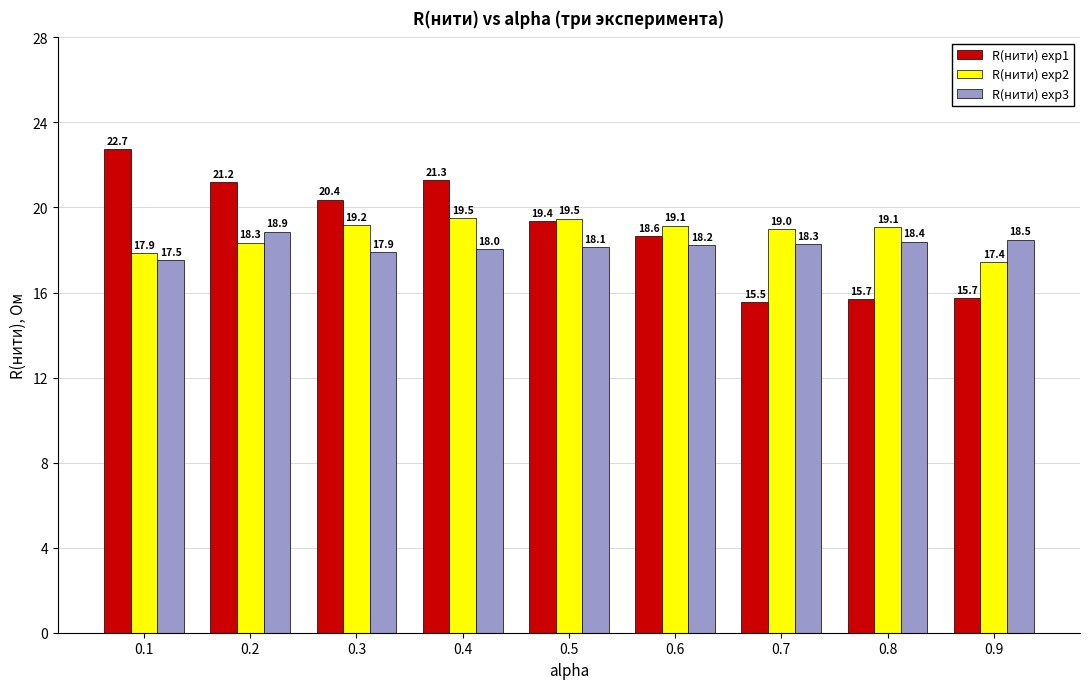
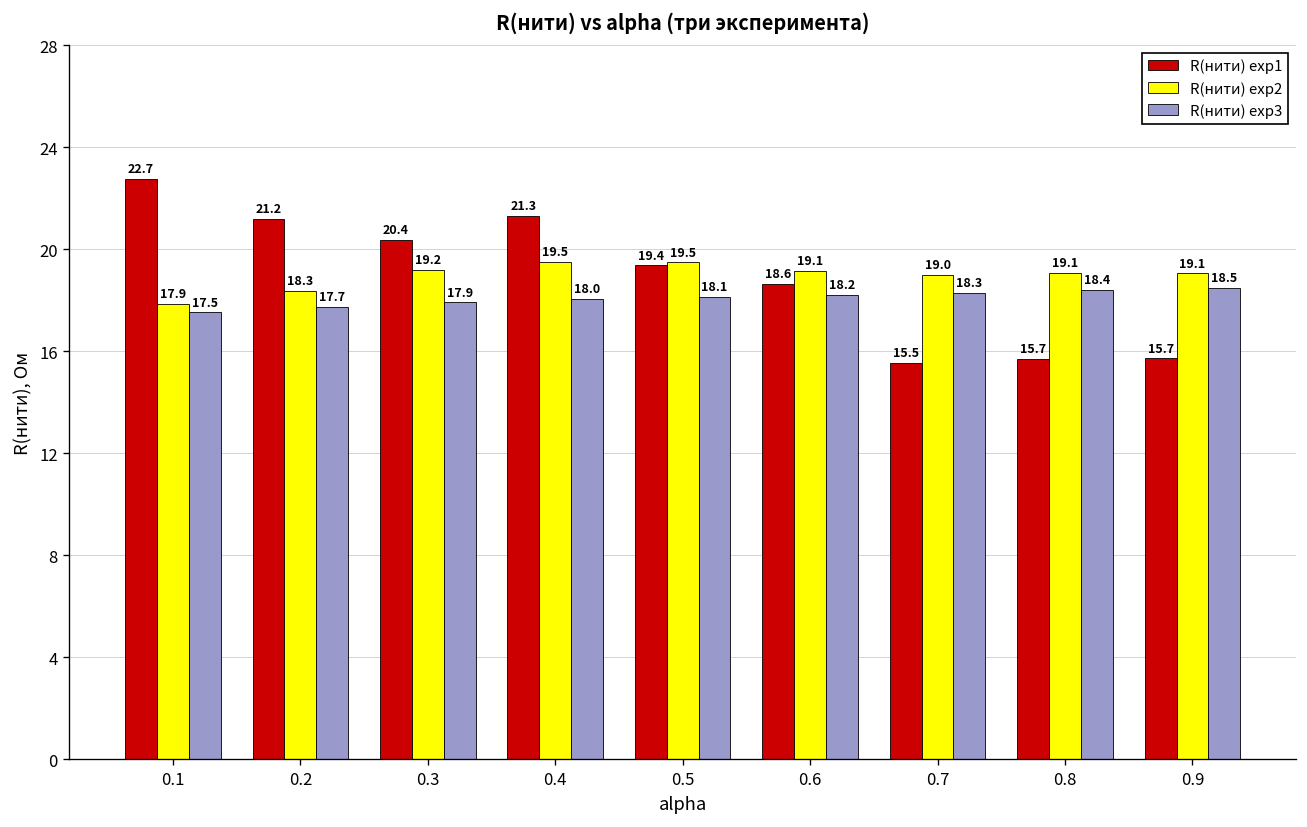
R(нити) exp3, 0.2: 18.9 -> 17.7
R(нити) exp2, 0.9: 17.4 -> 19.1
